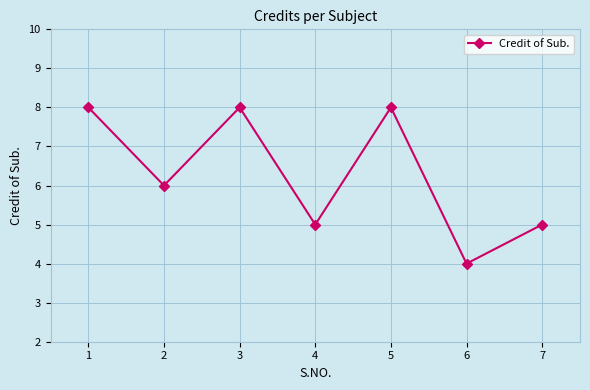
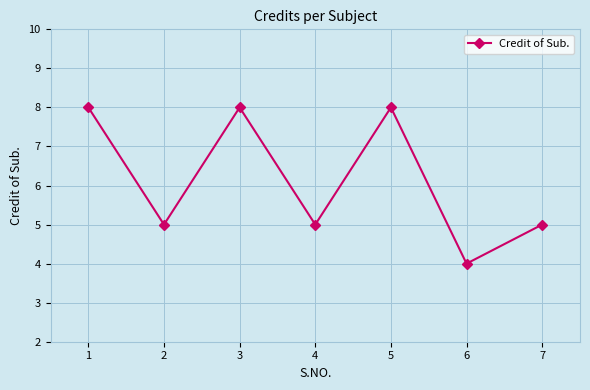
2: 6 -> 5
